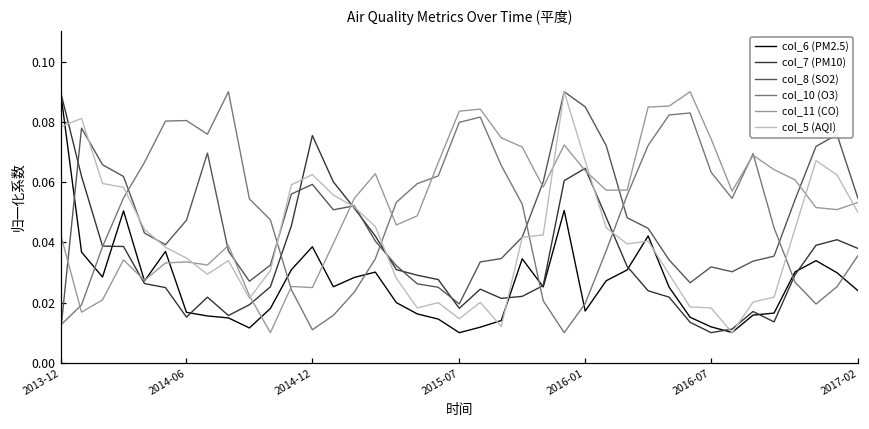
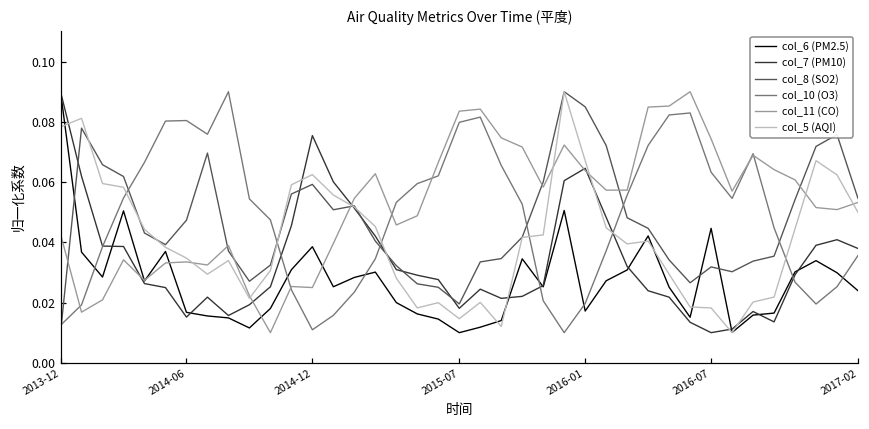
col_6 (PM2.5), 2016-07: 0.012 -> 0.045
